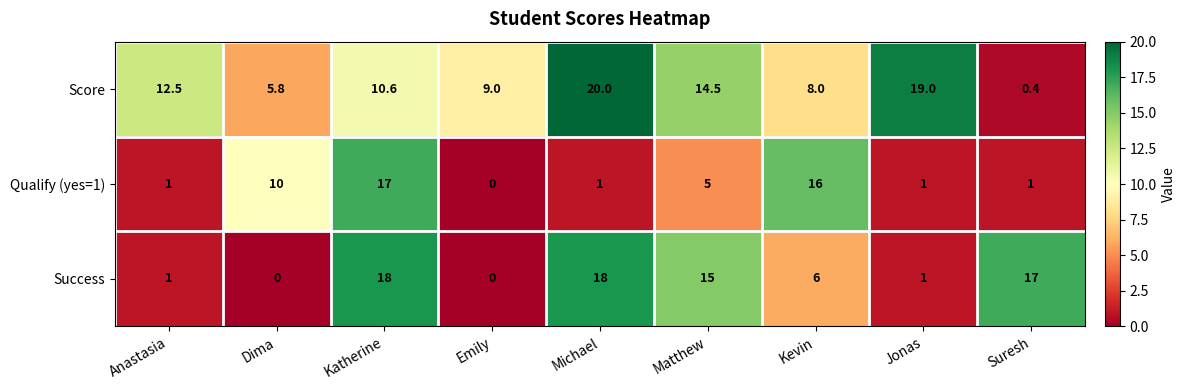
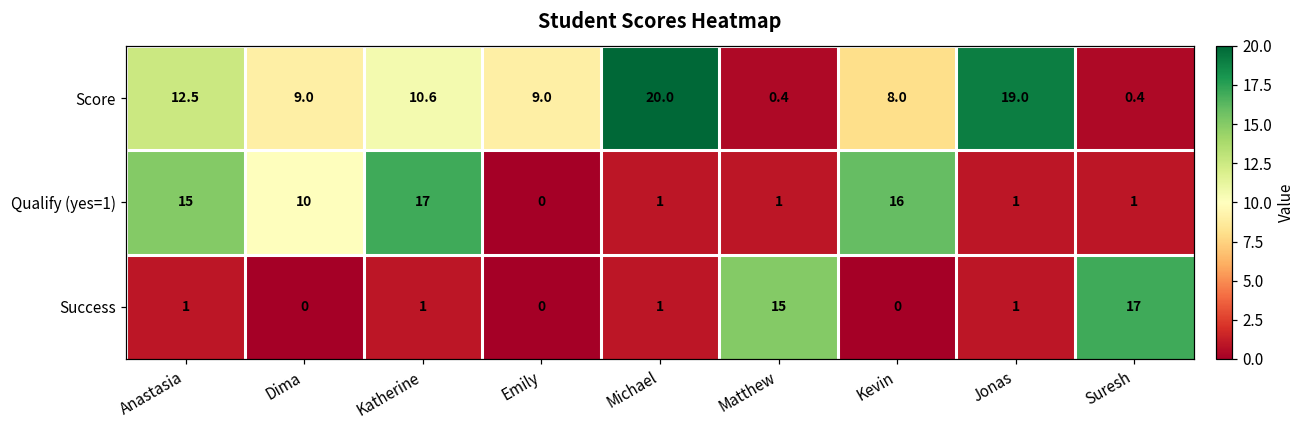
Score, Dima: 5.8 -> 9.0
Score, Matthew: 14.5 -> 0.4
Qualify (yes=1), Anastasia: 1 -> 15
Qualify (yes=1), Matthew: 5 -> 1
Success, Katherine: 18 -> 1
Success, Michael: 18 -> 1
Success, Kevin: 6 -> 0
